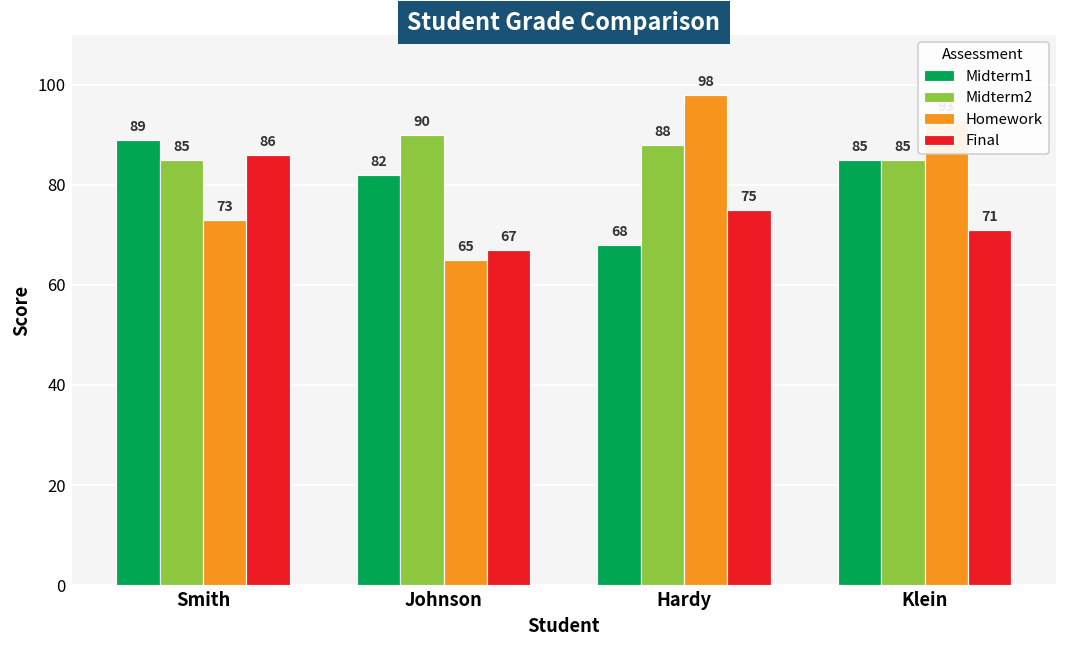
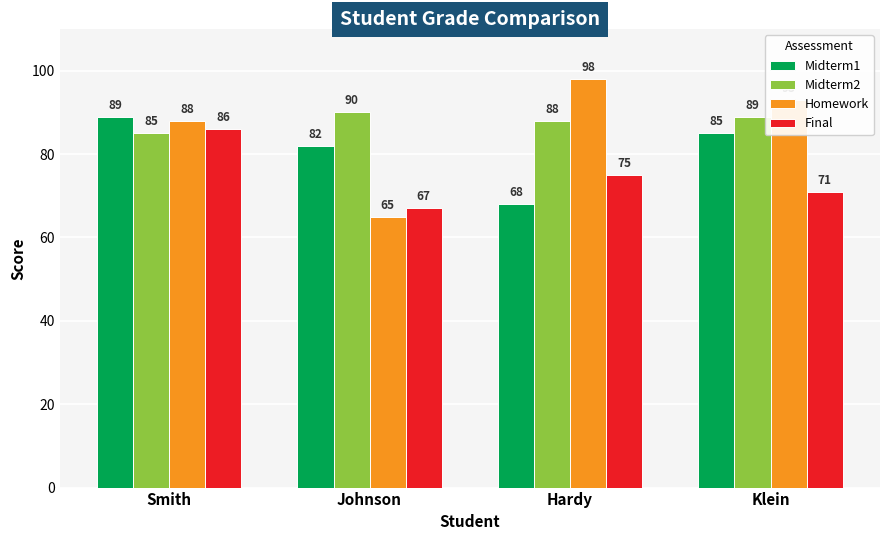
Homework, Smith: 73 -> 88
Midterm2, Klein: 85 -> 89
